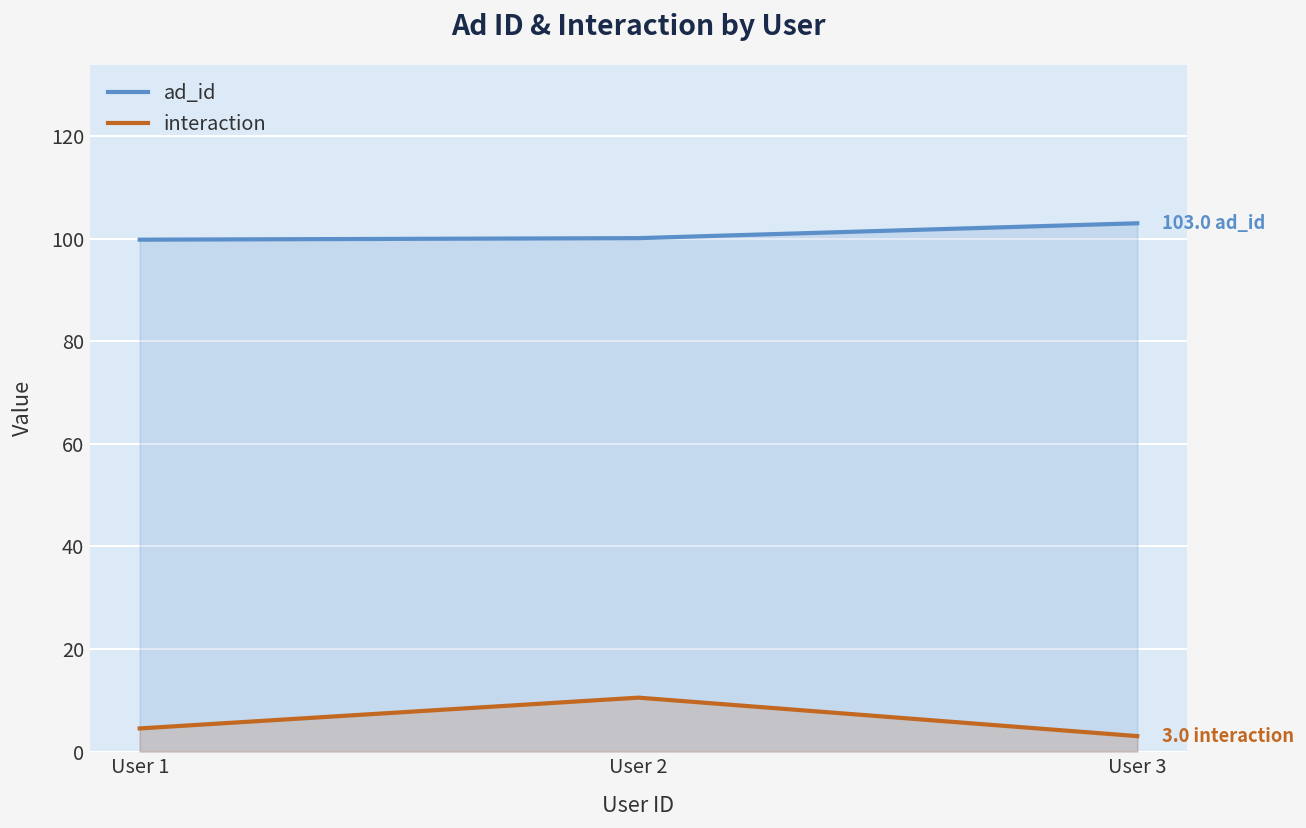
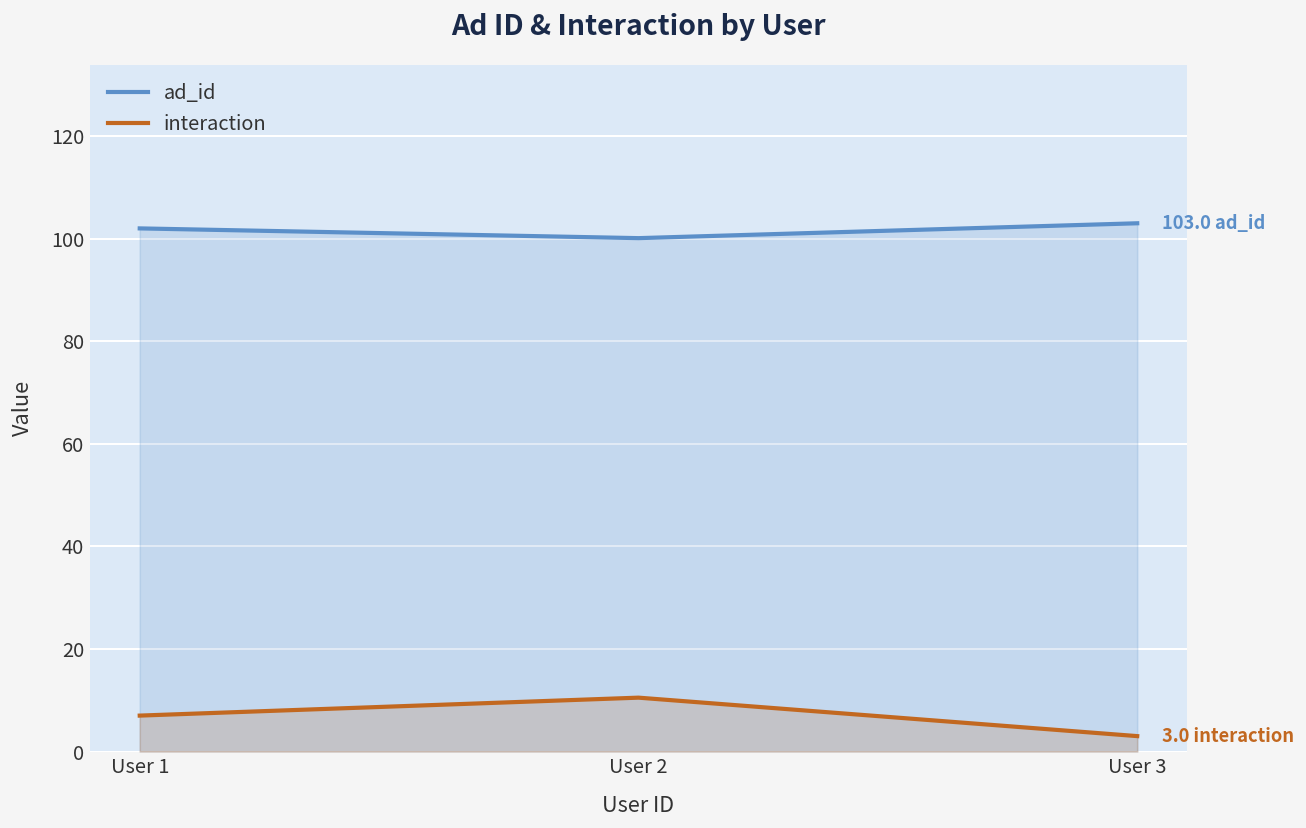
ad_id, User 1: 100 -> 102
interaction, User 1: 5 -> 7
